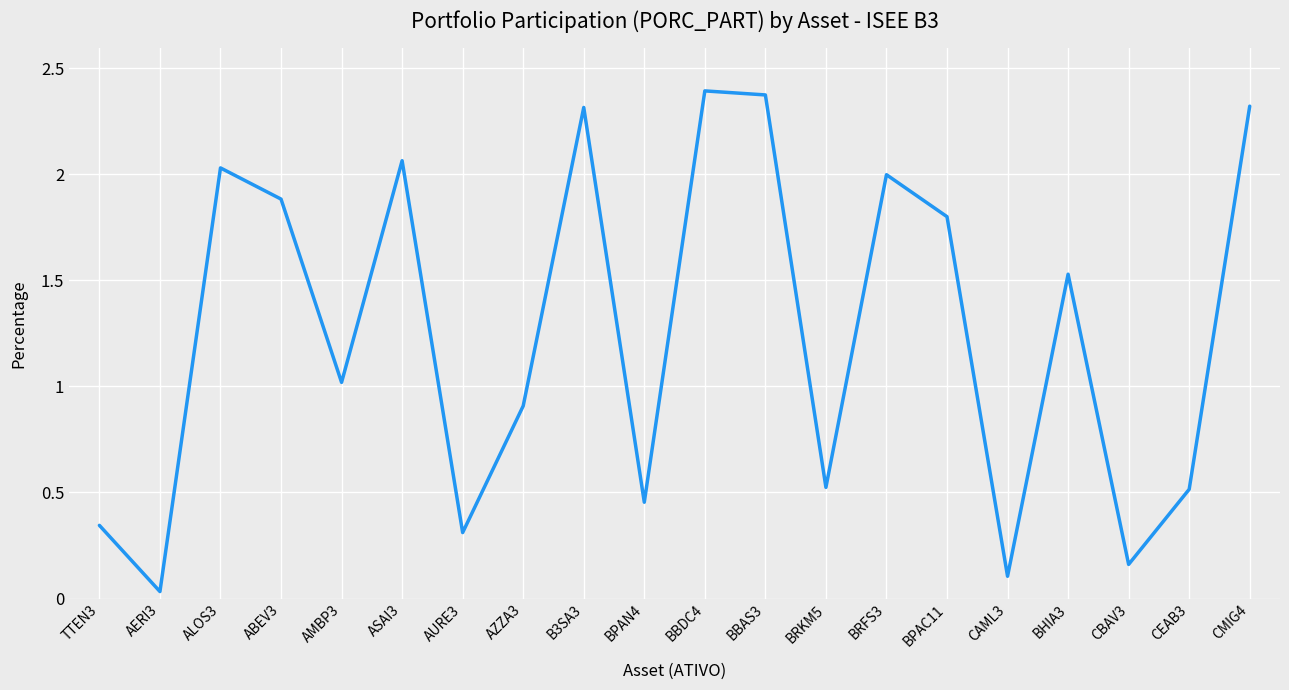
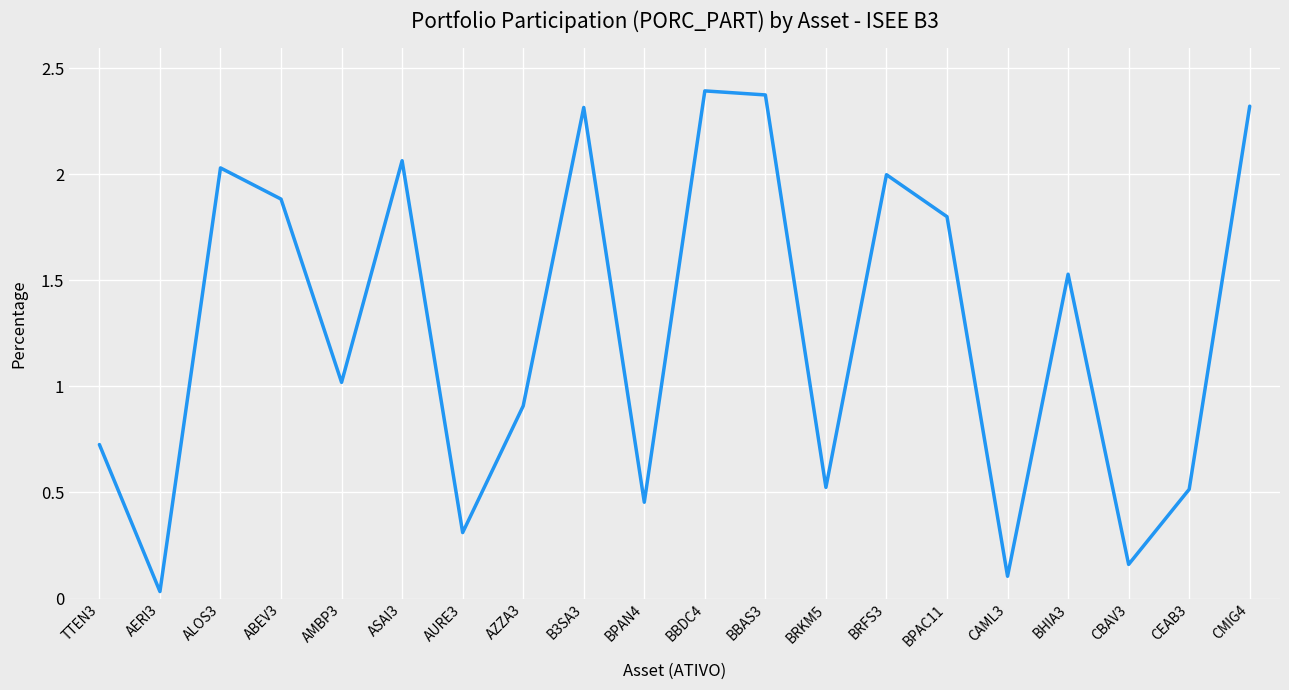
TTEN3: 0.35 -> 0.73
